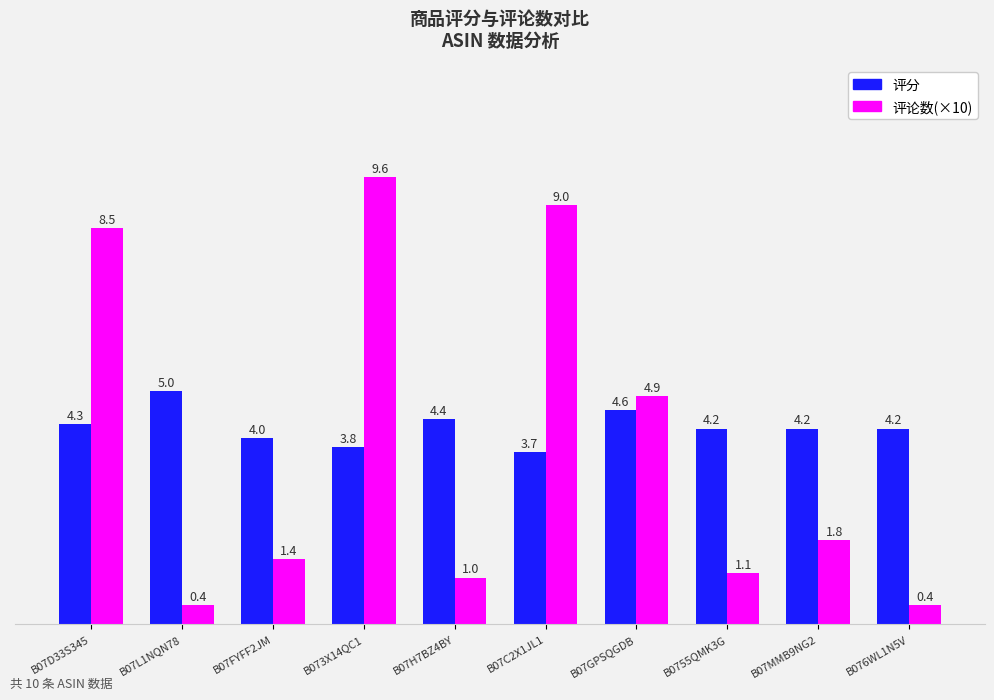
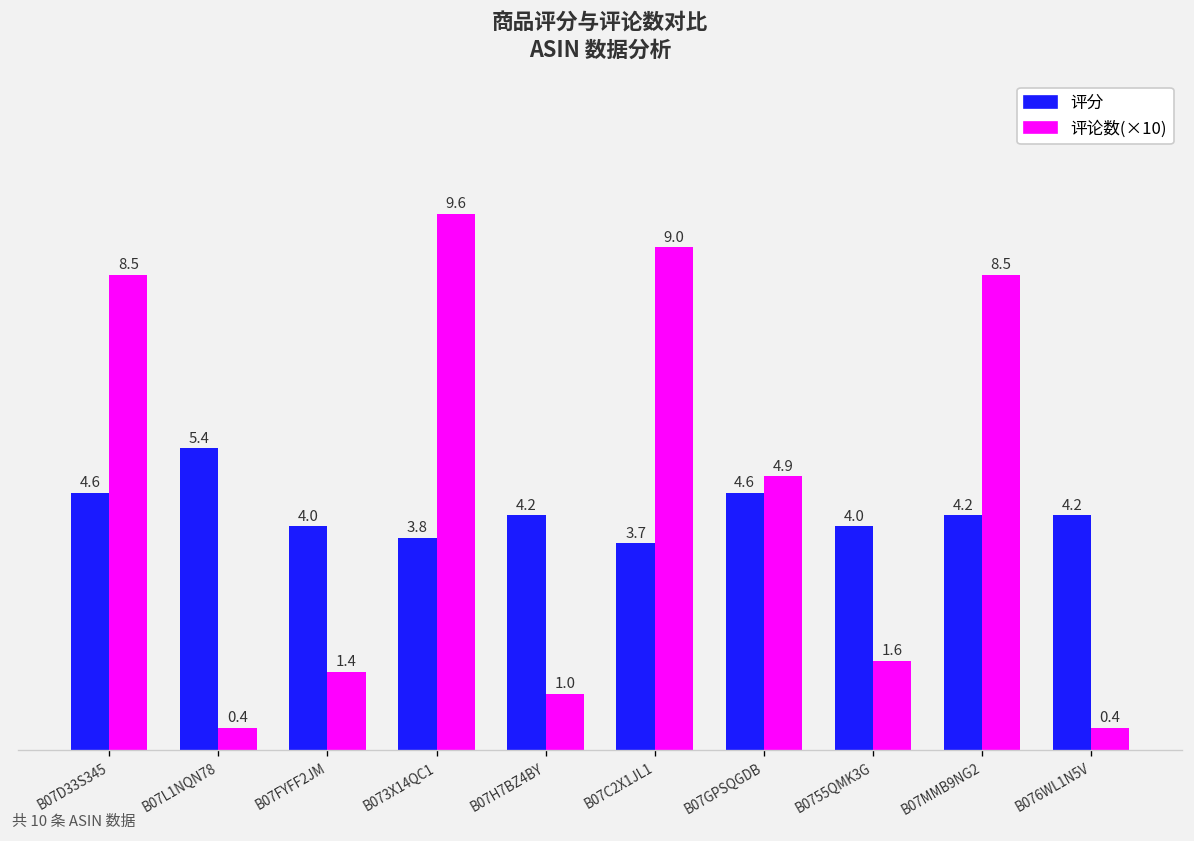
评分, B07D33S345: 4.3 -> 4.6
评分, B07L1NQN78: 5.0 -> 5.4
评分, B07H7BZ4BY: 4.4 -> 4.2
评分, B0755QMK3G: 4.2 -> 4.0
评论数(×10), B0755QMK3G: 1.1 -> 1.6
评论数(×10), B07MMB9NG2: 1.8 -> 8.5
